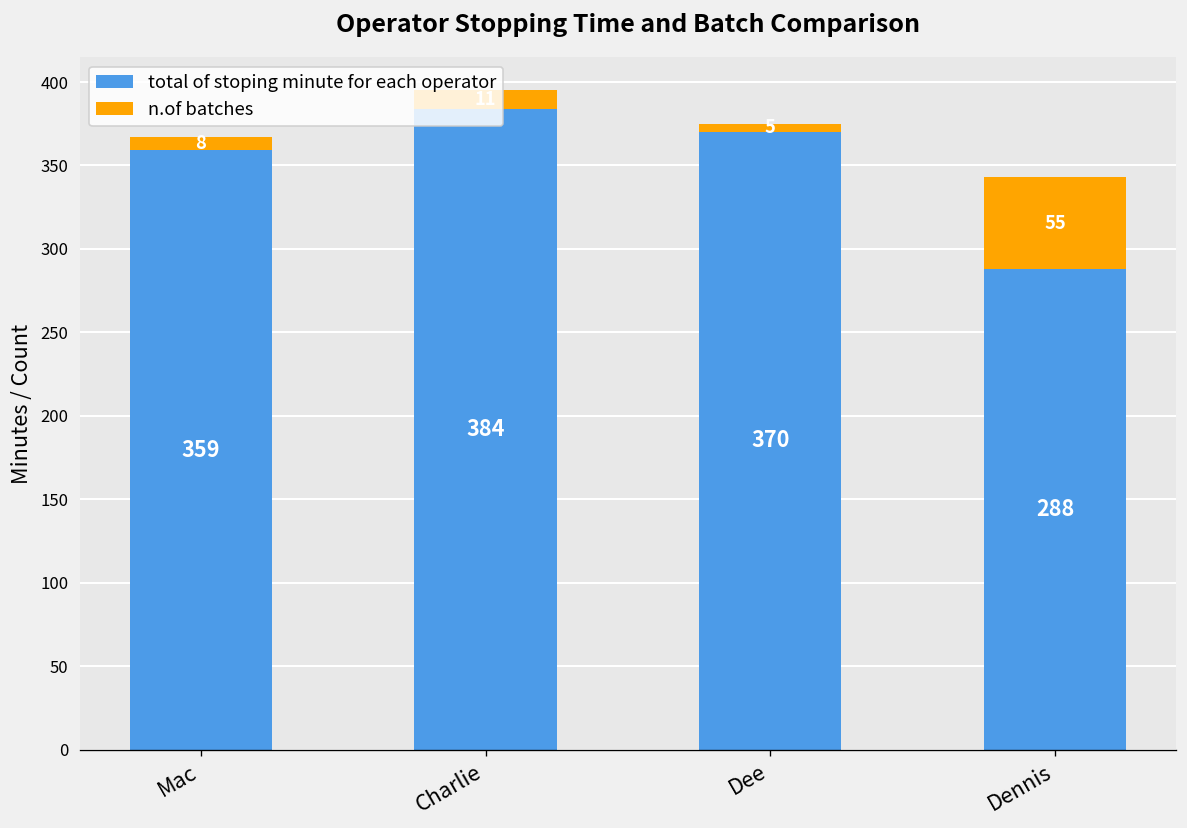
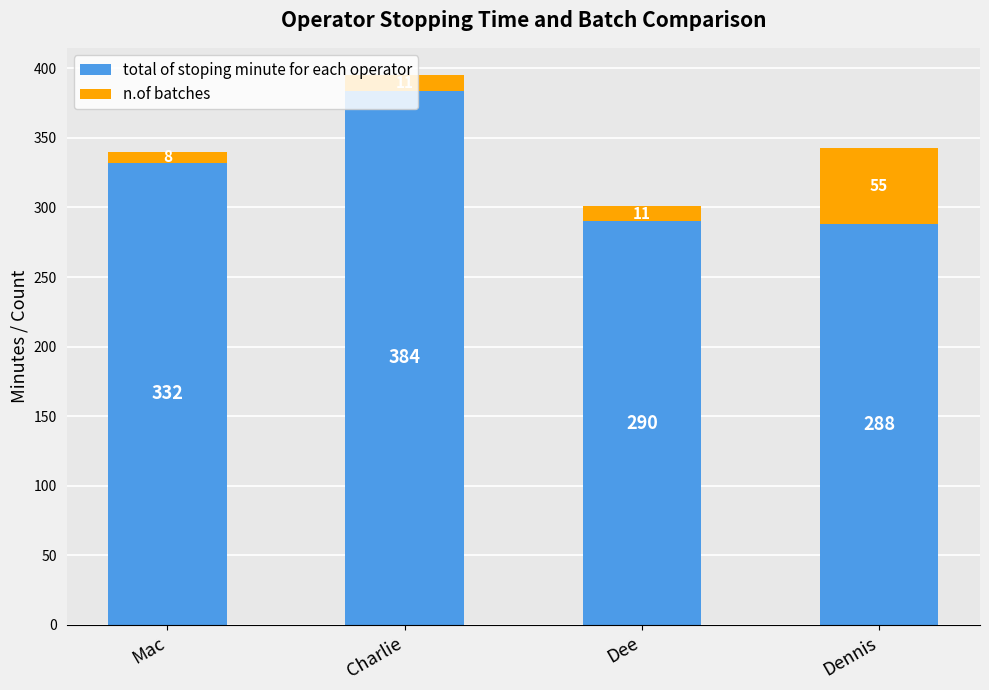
total of stoping minute for each operator, Mac: 359 -> 332
total of stoping minute for each operator, Dee: 370 -> 290
n.of batches, Dee: 5 -> 11
